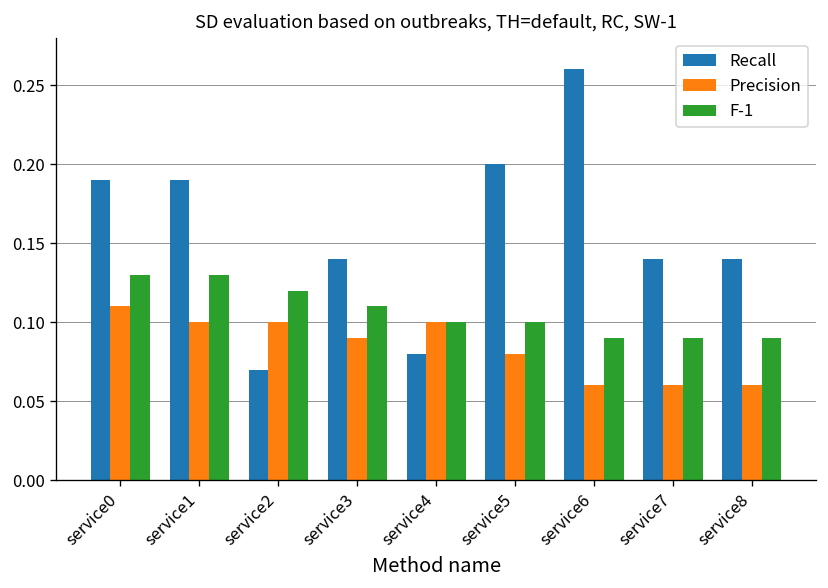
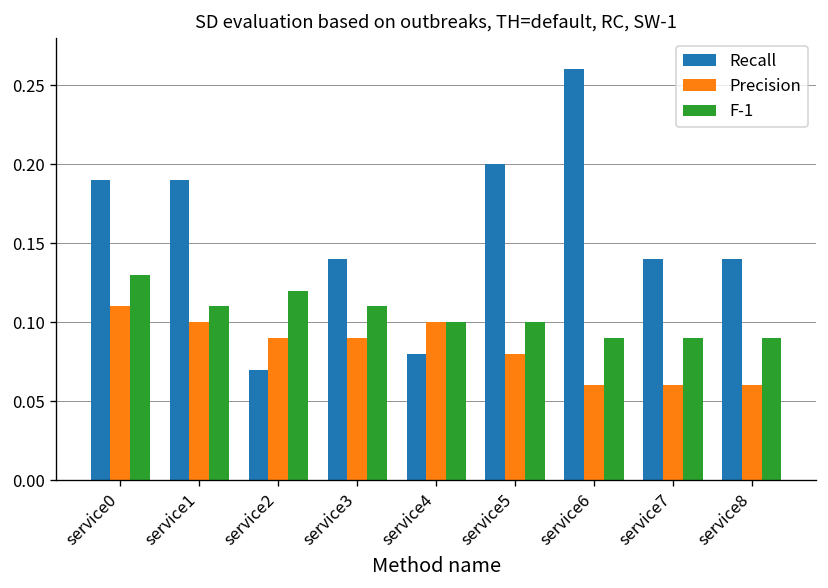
F-1, service1: 0.13 -> 0.11
Precision, service2: 0.10 -> 0.09
